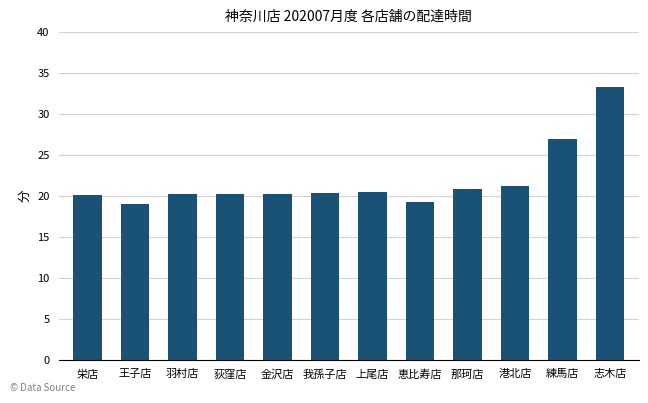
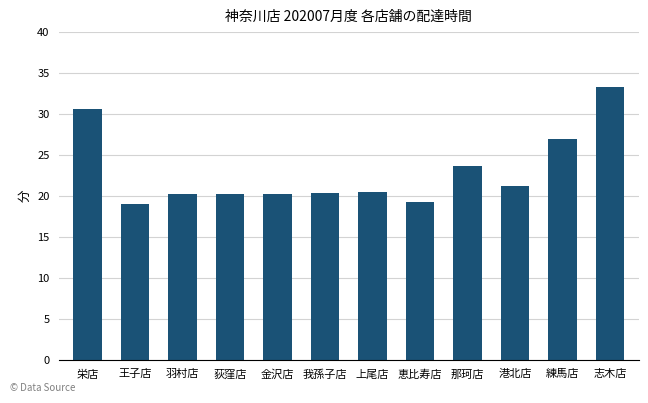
栄店: 20 -> 31
那珂店: 21 -> 24
